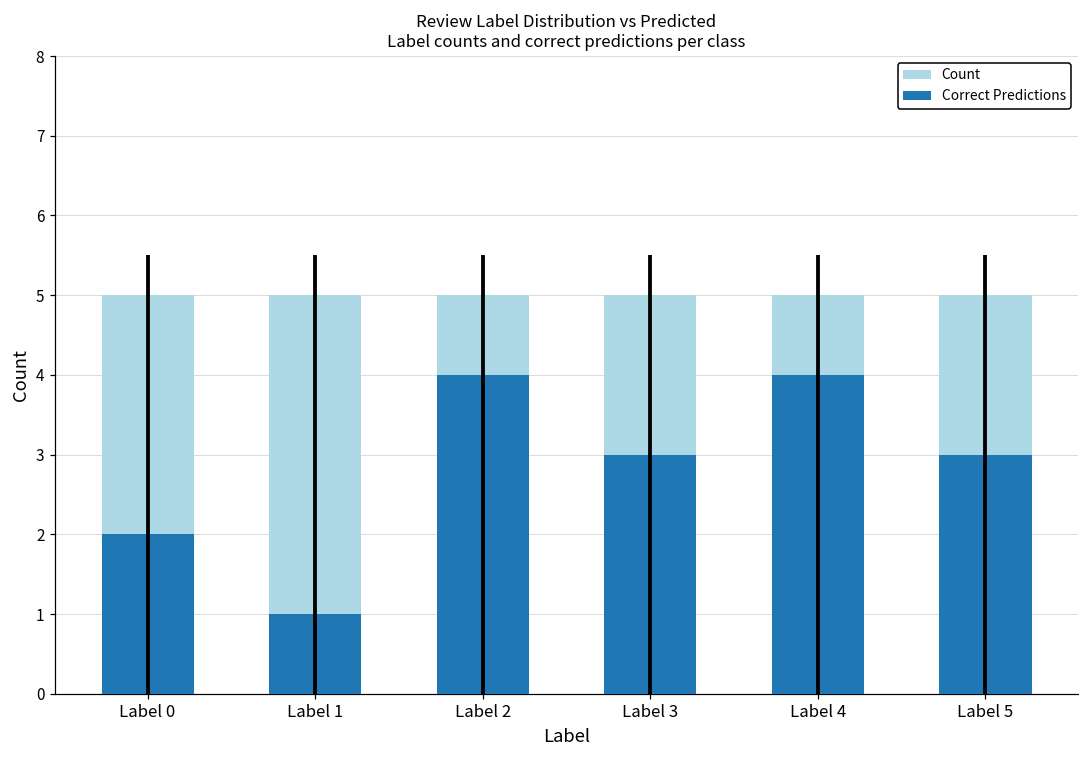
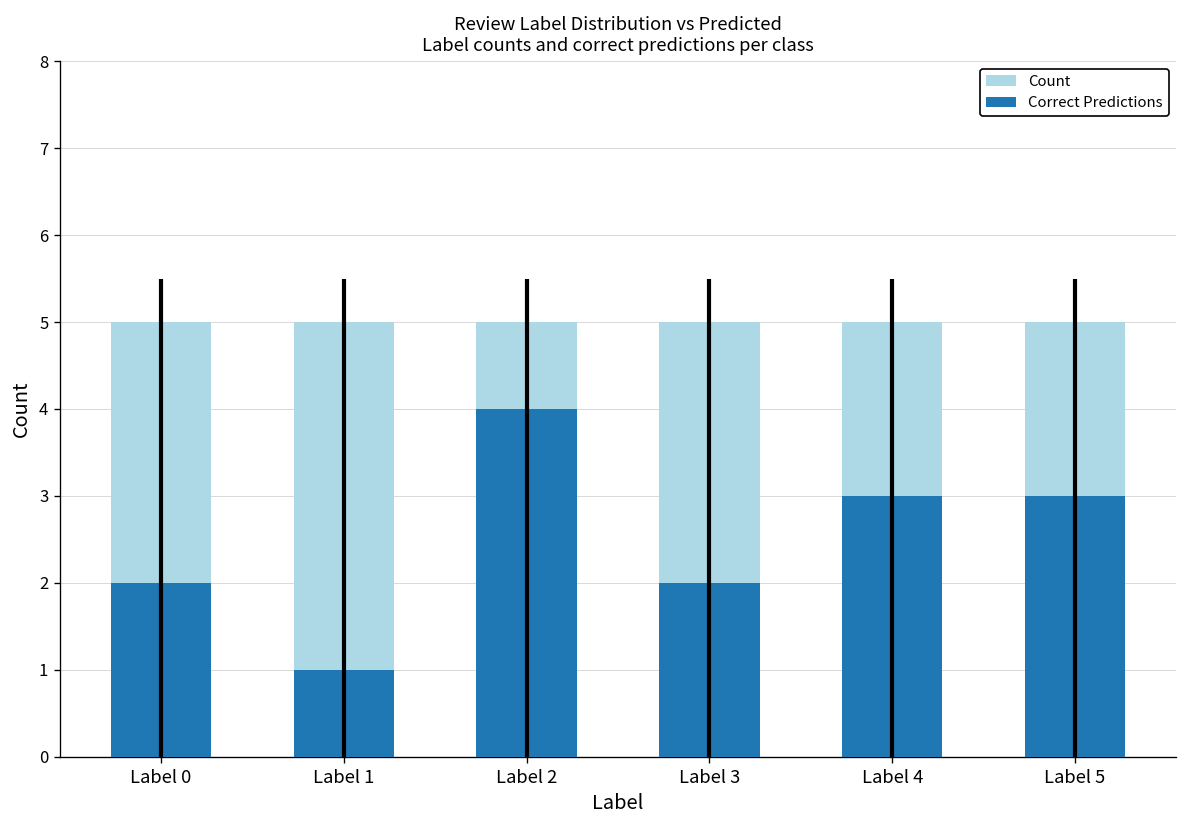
Correct Predictions, Label 3: 3 -> 2
Correct Predictions, Label 4: 4 -> 3
